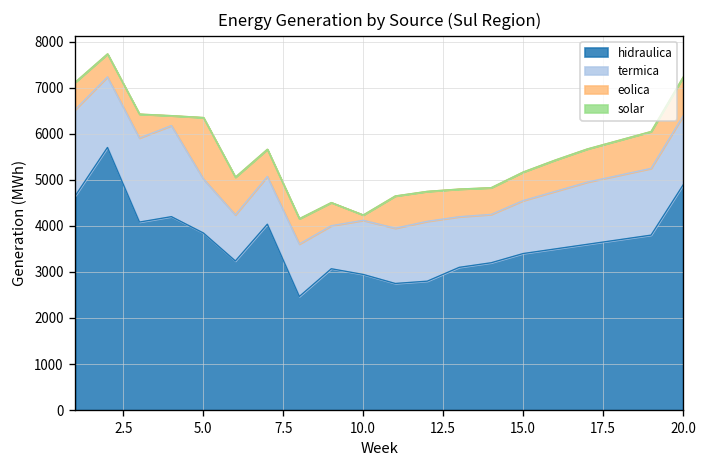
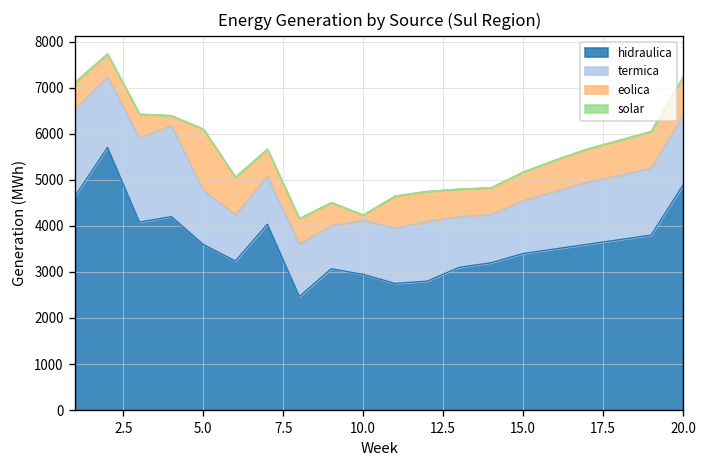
hidraulica, 5.0: 3800 -> 3600
